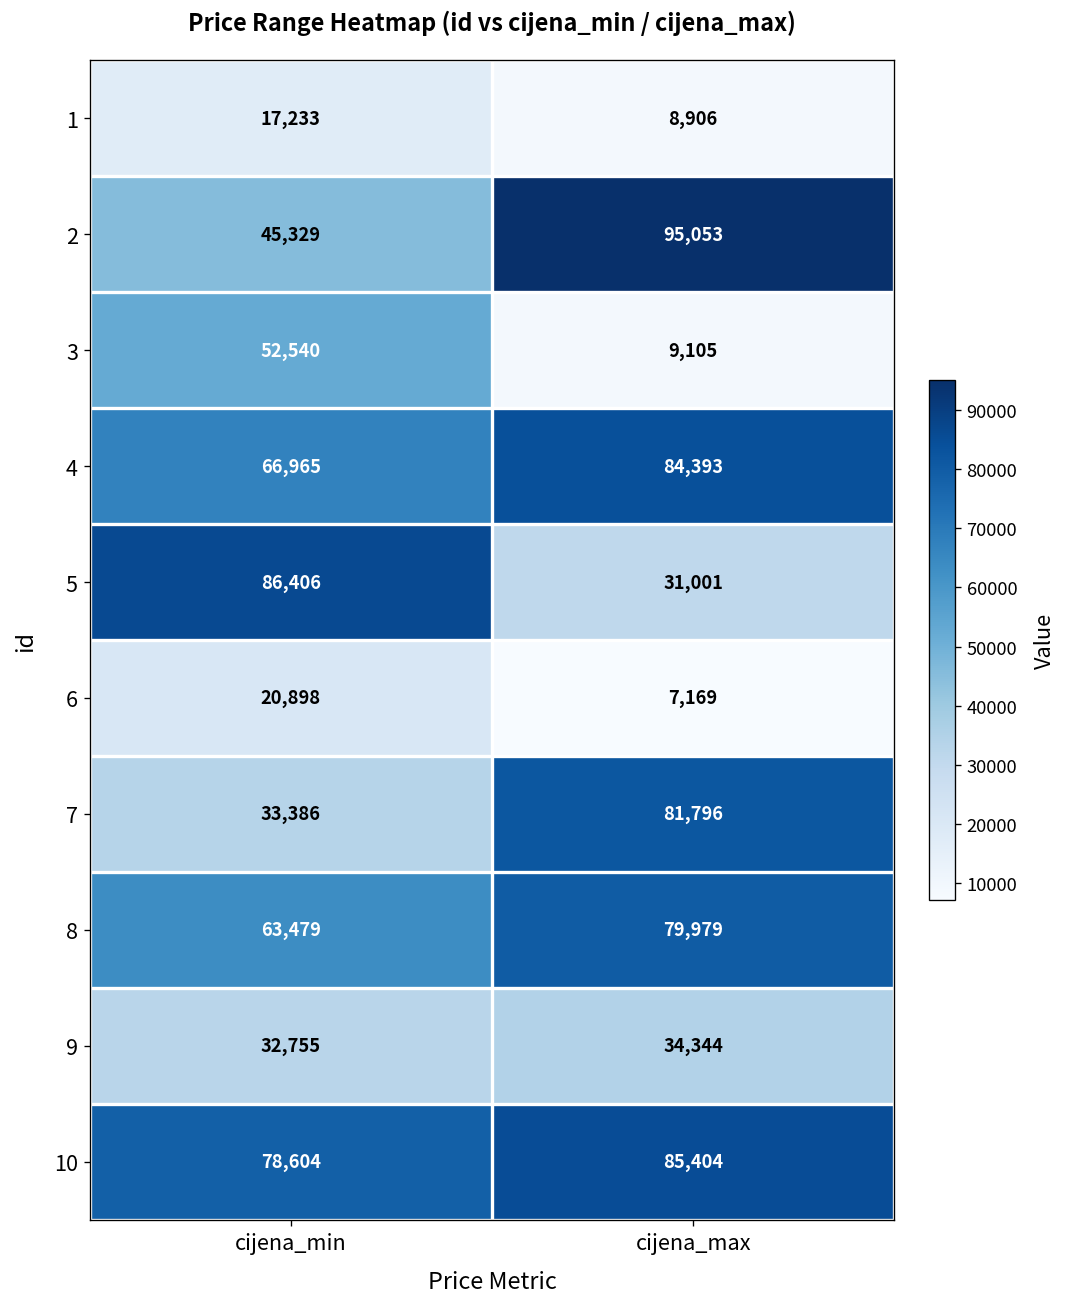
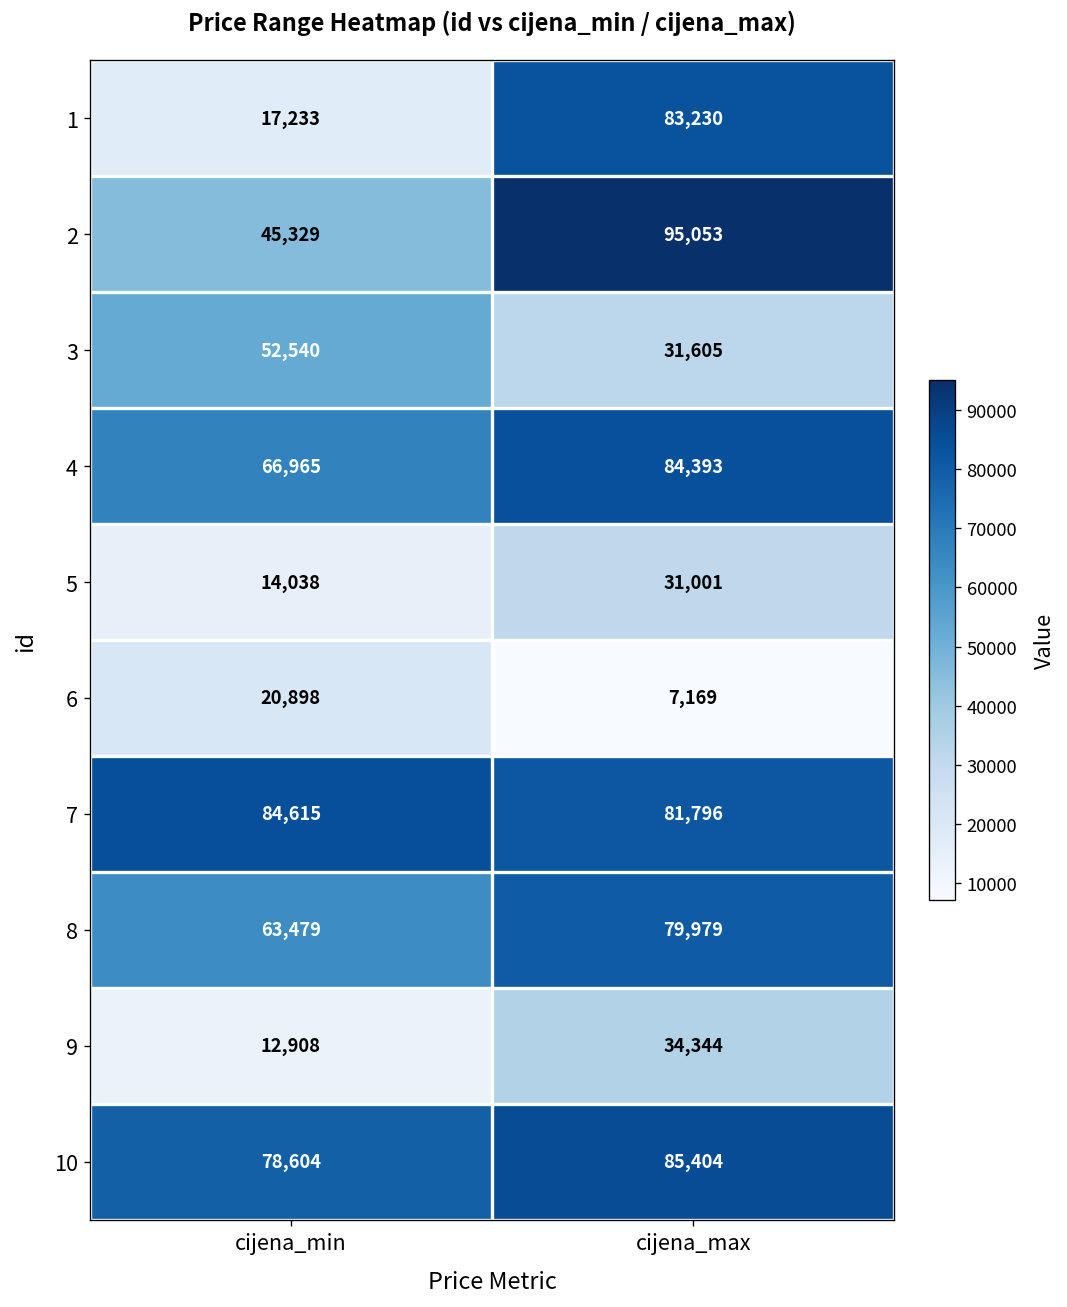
1, cijena_max: 8,906 -> 83,230
3, cijena_max: 9,105 -> 31,605
5, cijena_min: 86,406 -> 14,038
7, cijena_min: 33,386 -> 84,615
9, cijena_min: 32,755 -> 12,908
